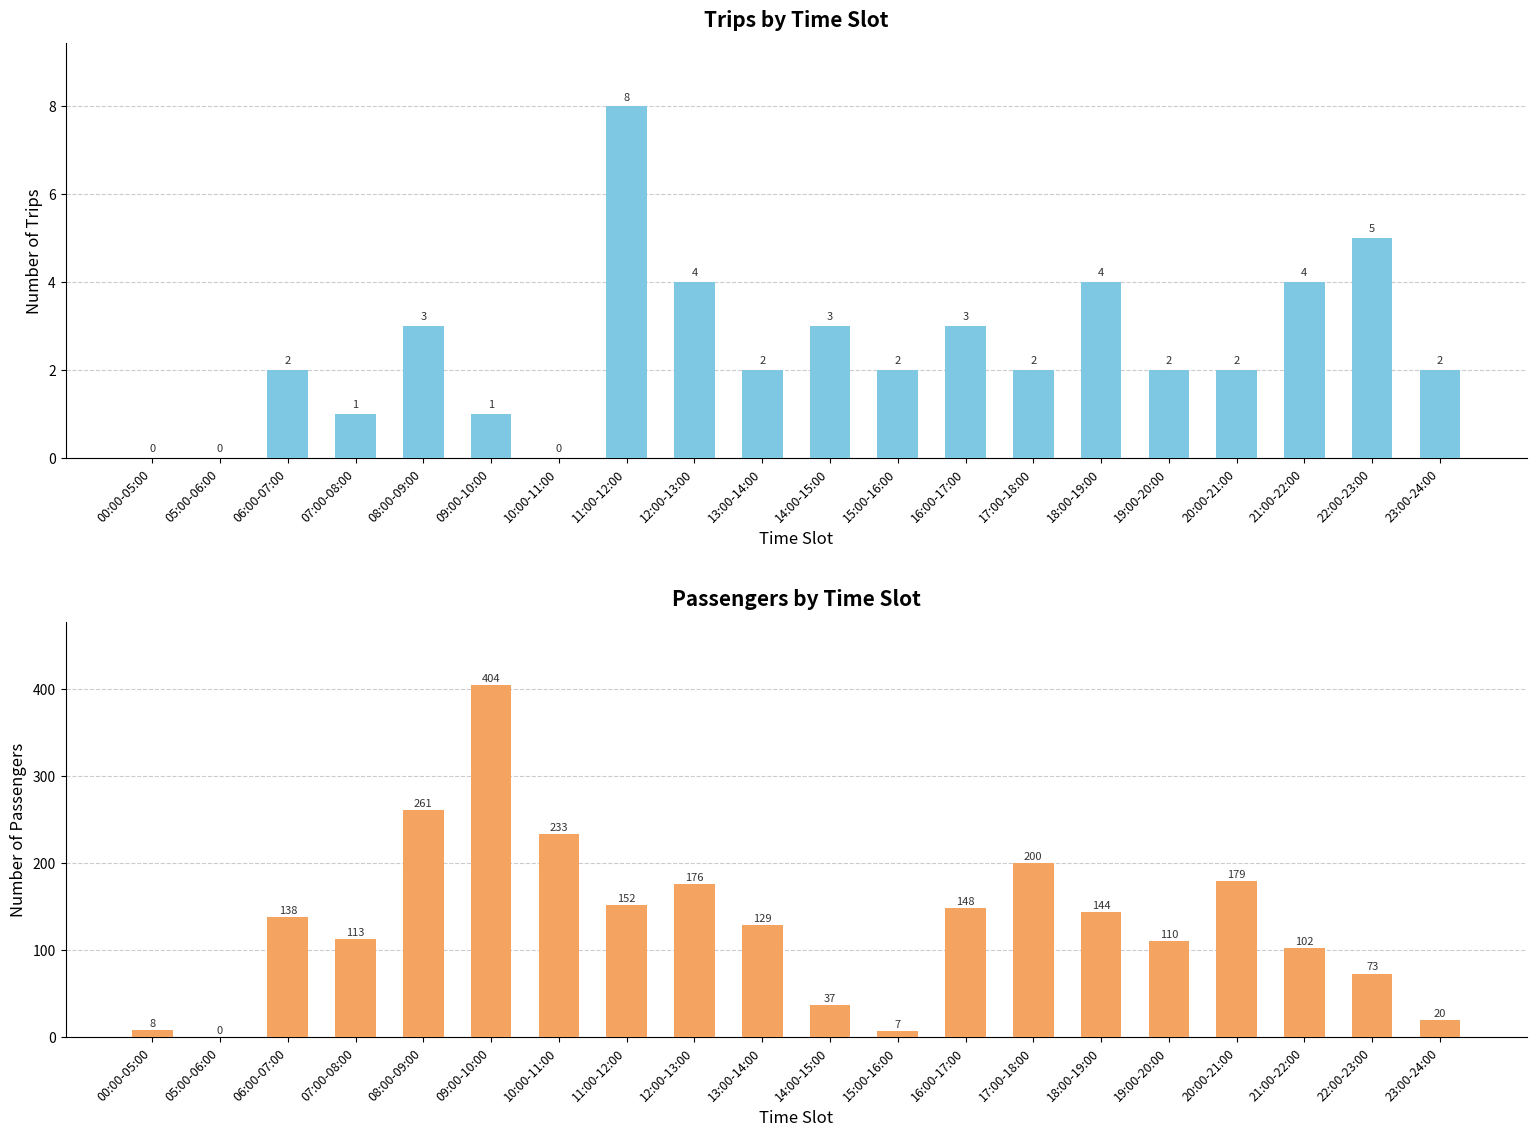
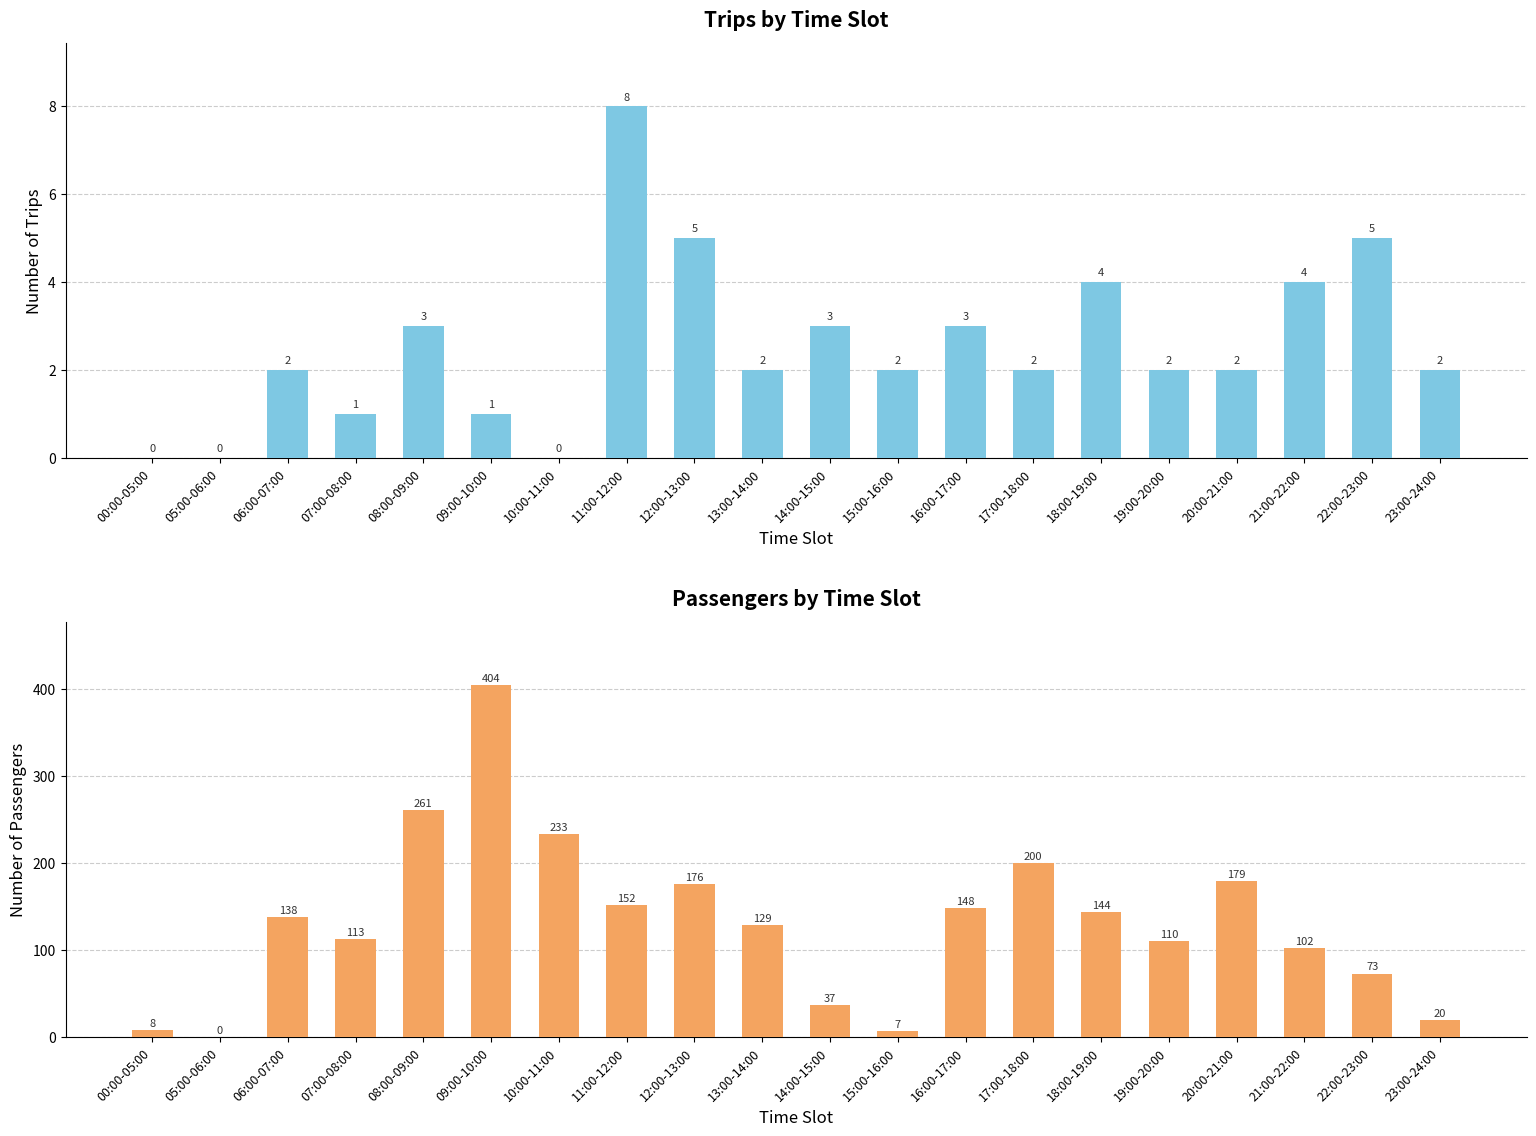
Trips by Time Slot, 12:00-13:00: 4 -> 5
